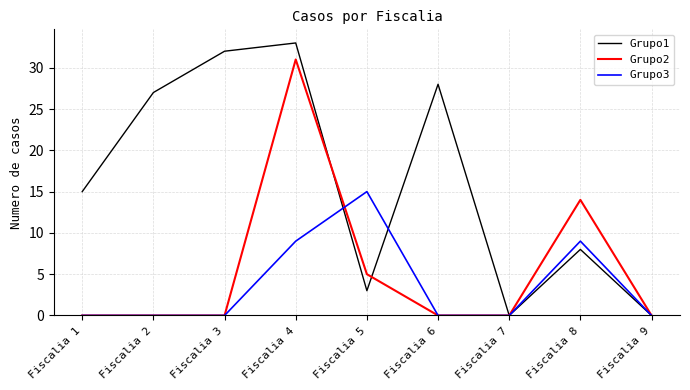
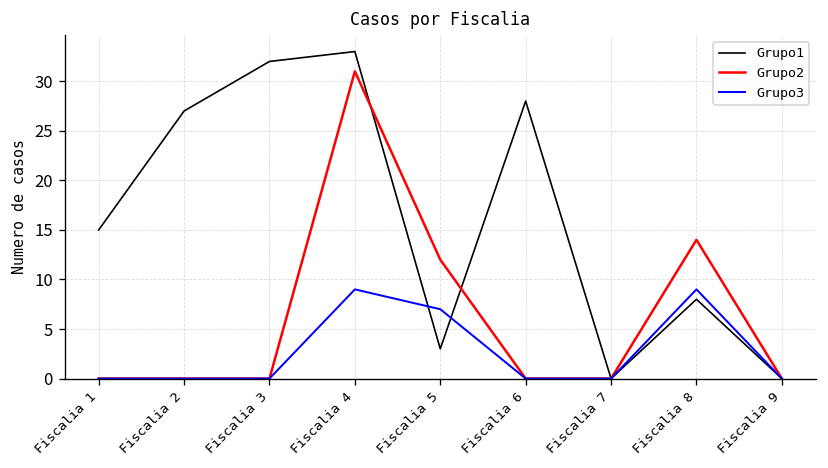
Grupo2, Fiscalia 5: 5 -> 12
Grupo3, Fiscalia 5: 15 -> 7
